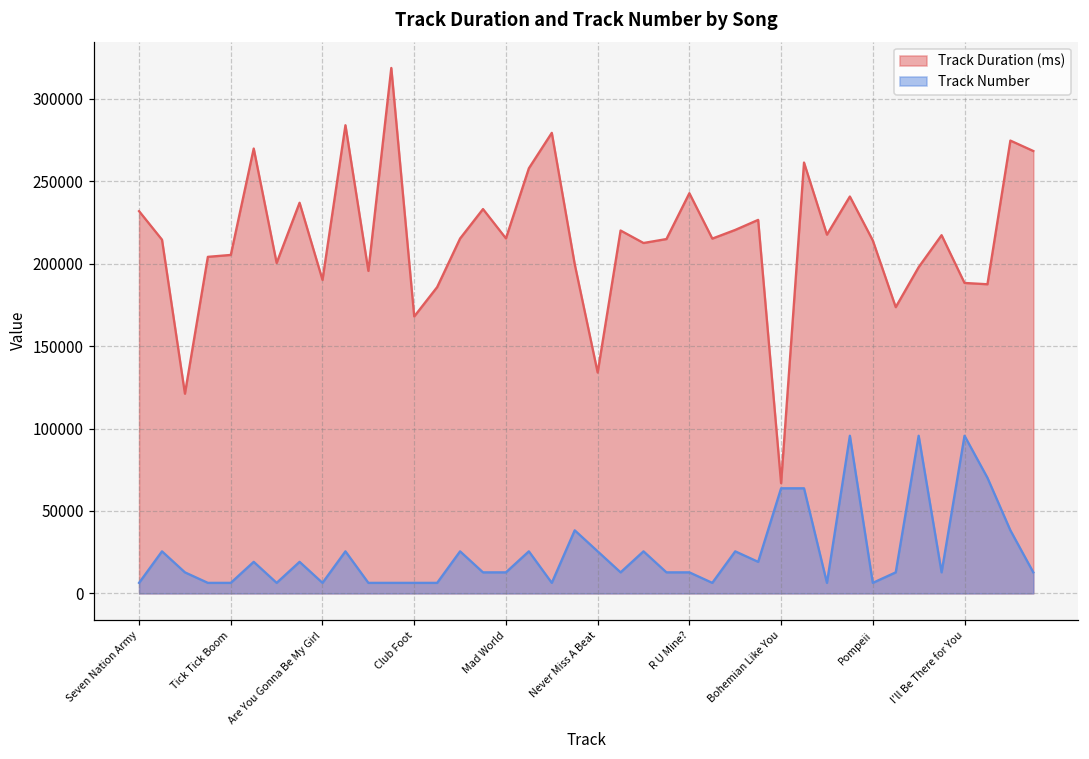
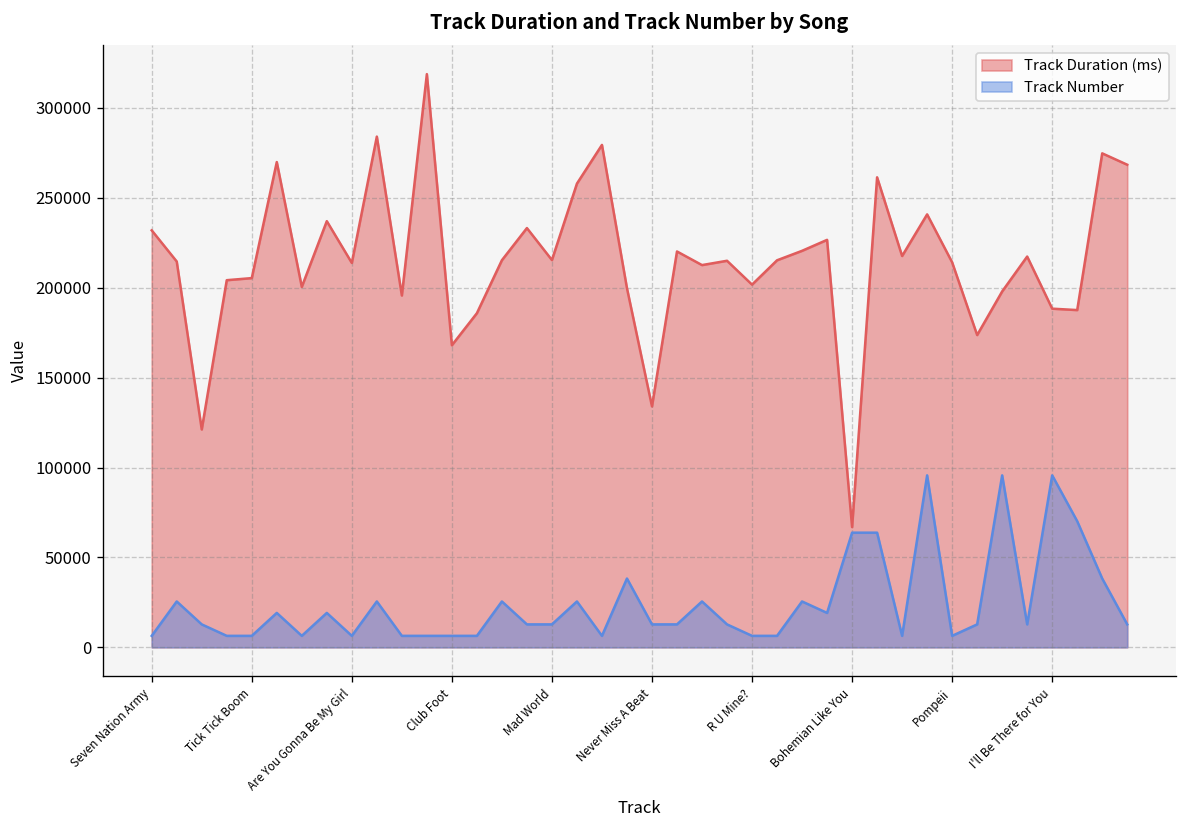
Track Duration (ms), Are You Gonna Be My Girl: 190000 -> 214000
Track Number, Never Miss A Beat: 26000 -> 13000
Track Duration (ms), R U Mine?: 243000 -> 202000
Track Number, R U Mine?: 13000 -> 6000
